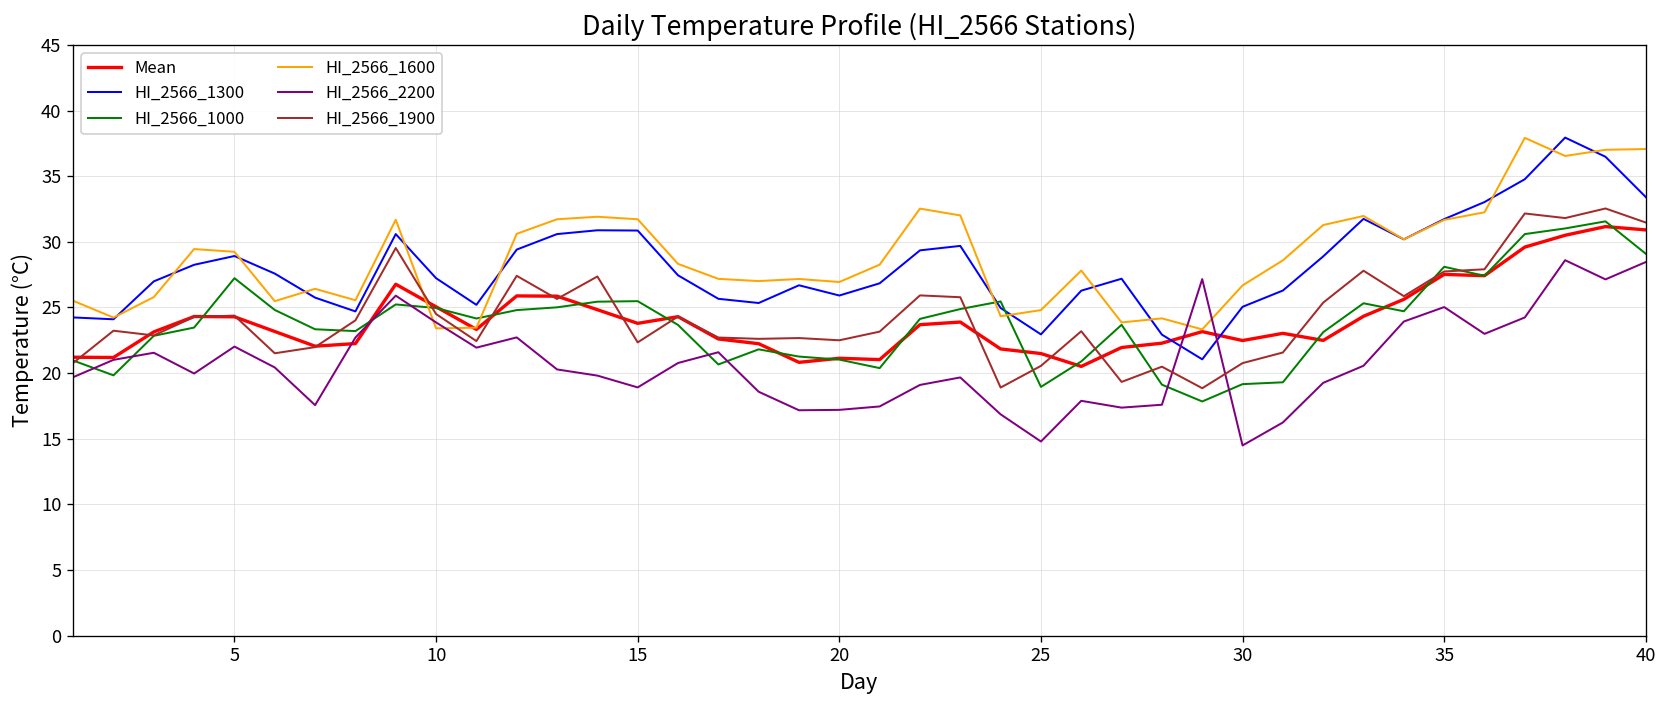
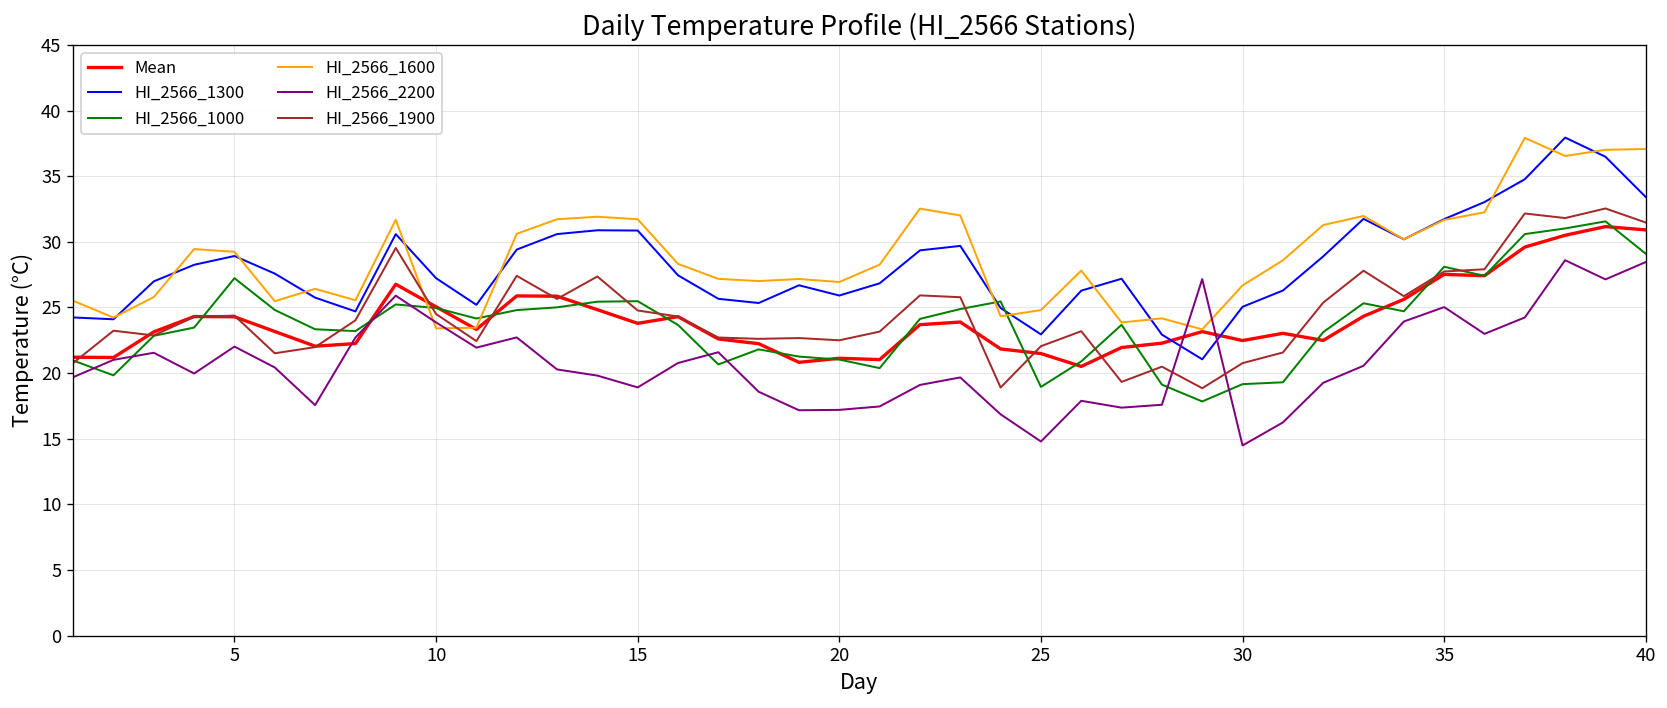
HI_2566_1900, 15: 22.3 -> 24.8
HI_2566_1900, 25: 20.6 -> 22.1
